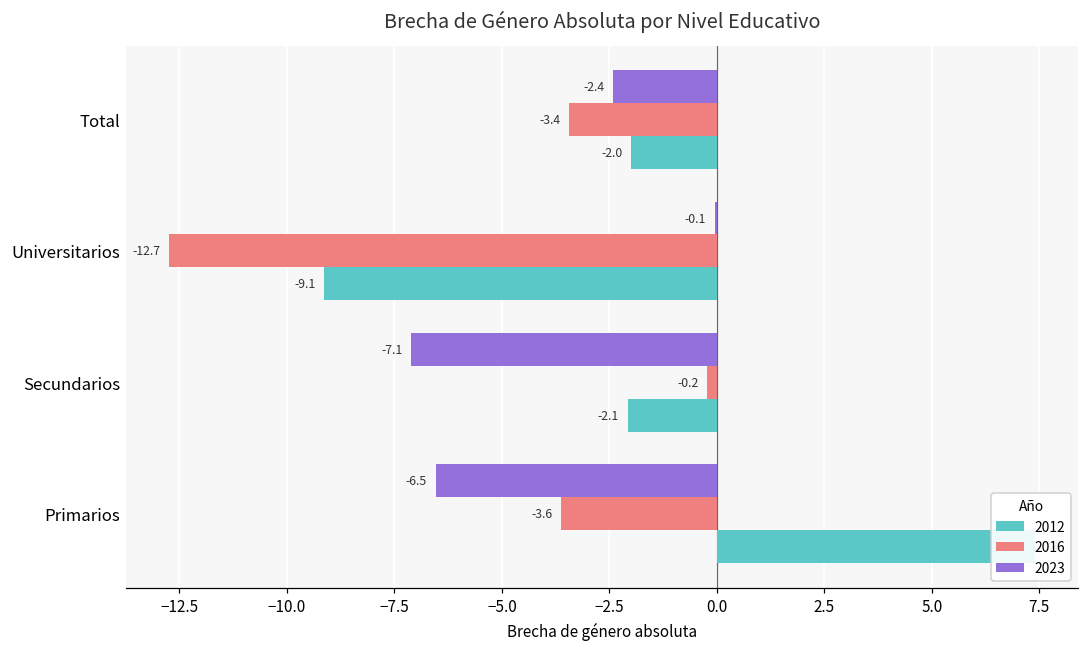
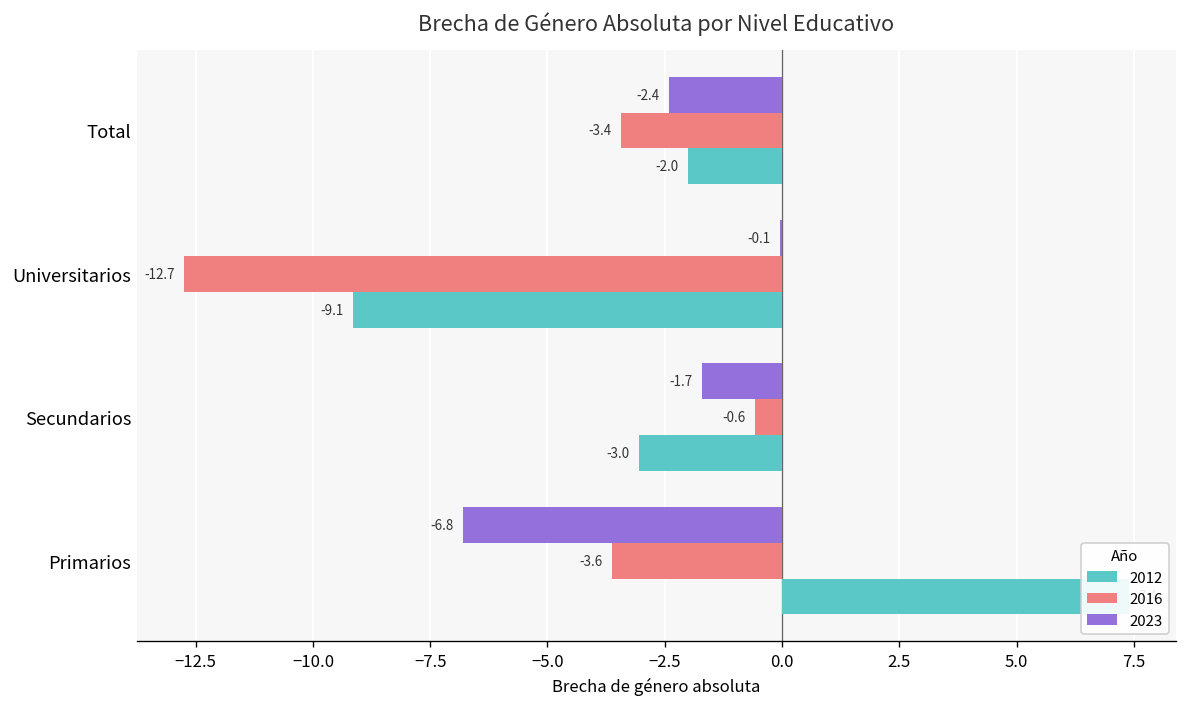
2023, Secundarios: -7.1 -> -1.7
2016, Secundarios: -0.2 -> -0.6
2012, Secundarios: -2.1 -> -3.0
2023, Primarios: -6.5 -> -6.8
